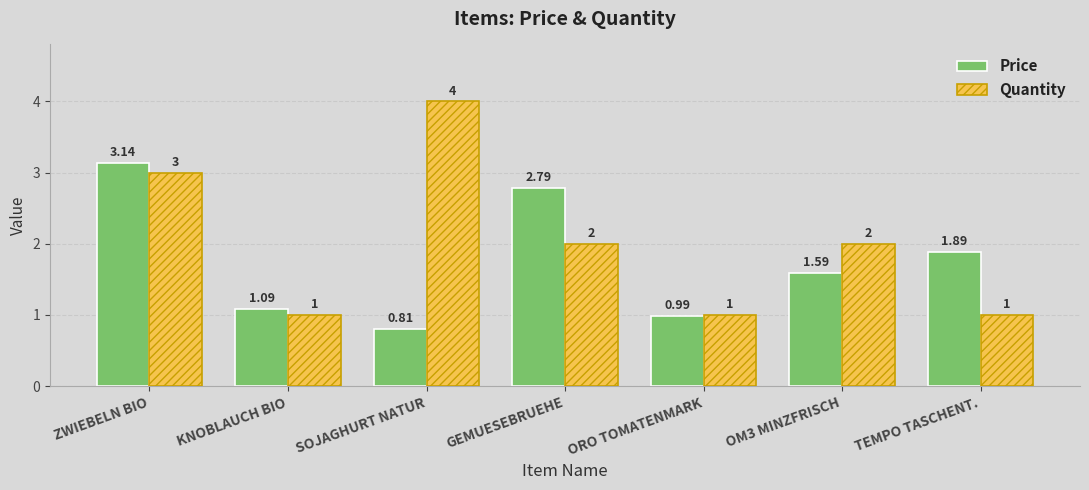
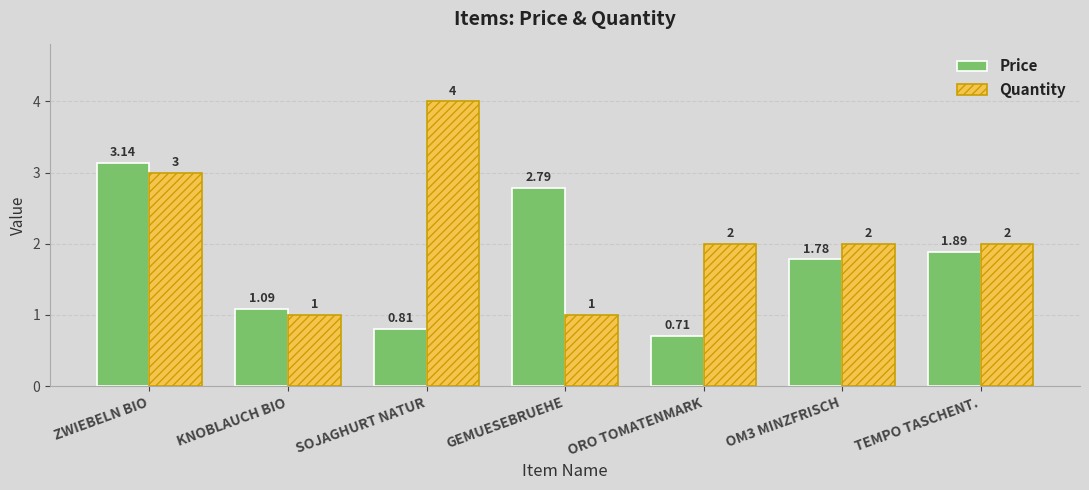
Quantity, GEMUESEBRUEHE: 2 -> 1
Price, ORO TOMATENMARK: 0.99 -> 0.71
Quantity, ORO TOMATENMARK: 1 -> 2
Price, OM3 MINZFRISCH: 1.59 -> 1.78
Quantity, TEMPO TASCHENT.: 1 -> 2
